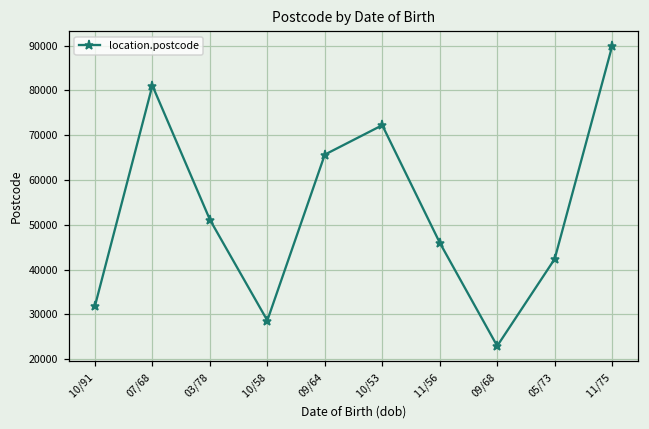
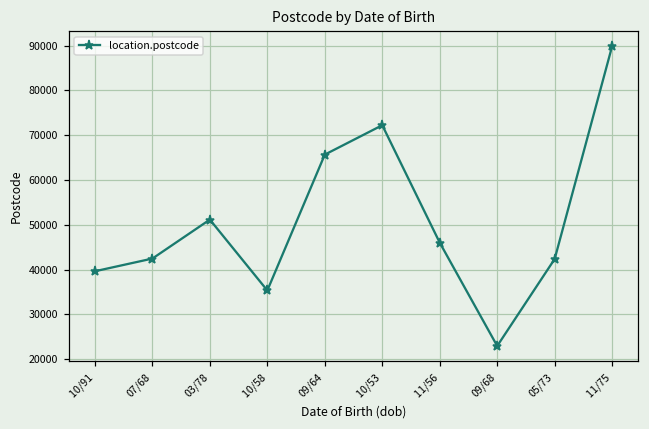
10/91: 32000 -> 40000
07/68: 81000 -> 42000
10/58: 29000 -> 35000
